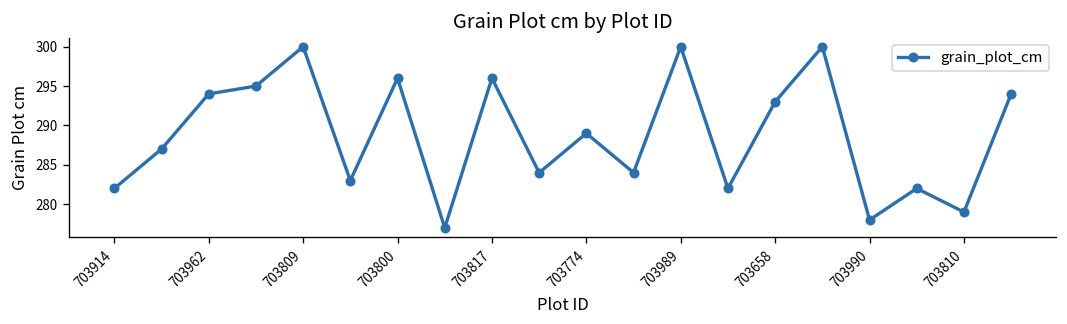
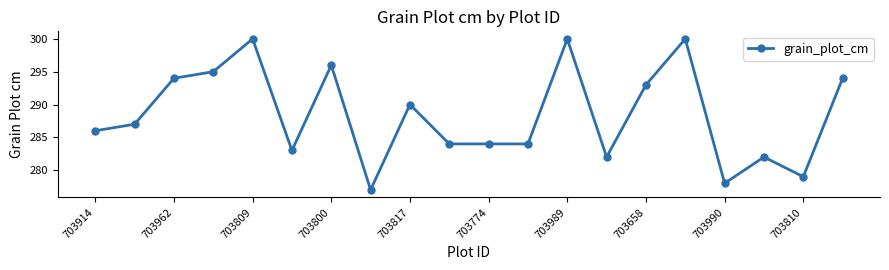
703914: 282 -> 286
703817: 296 -> 290
703774: 289 -> 284
